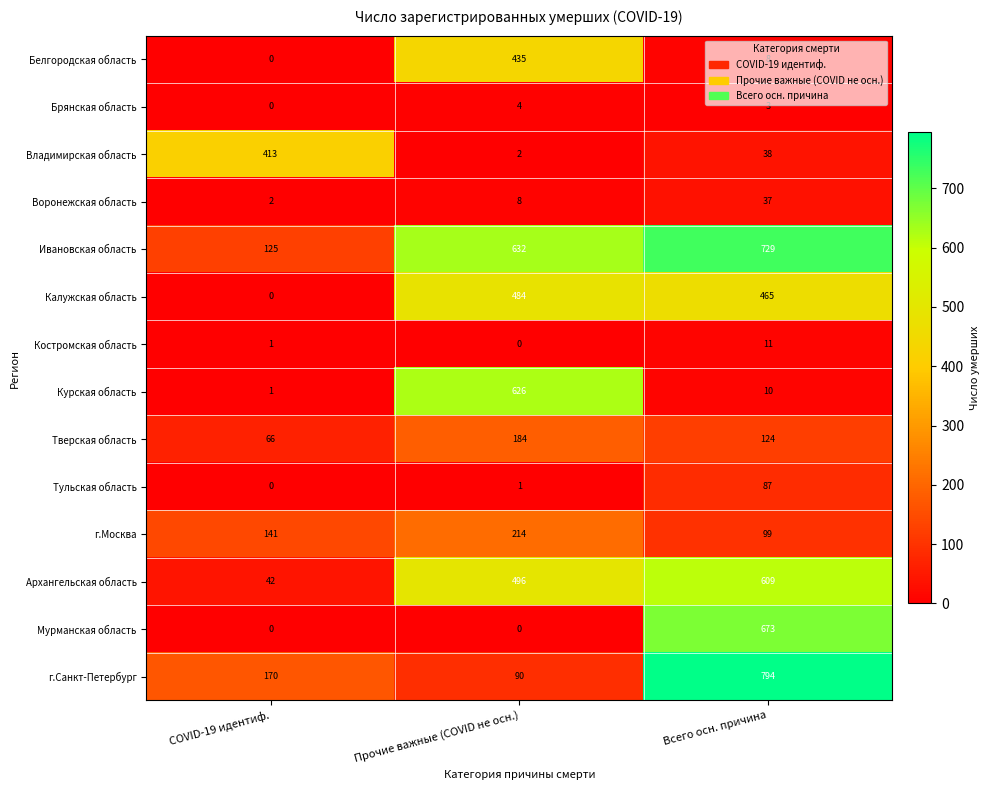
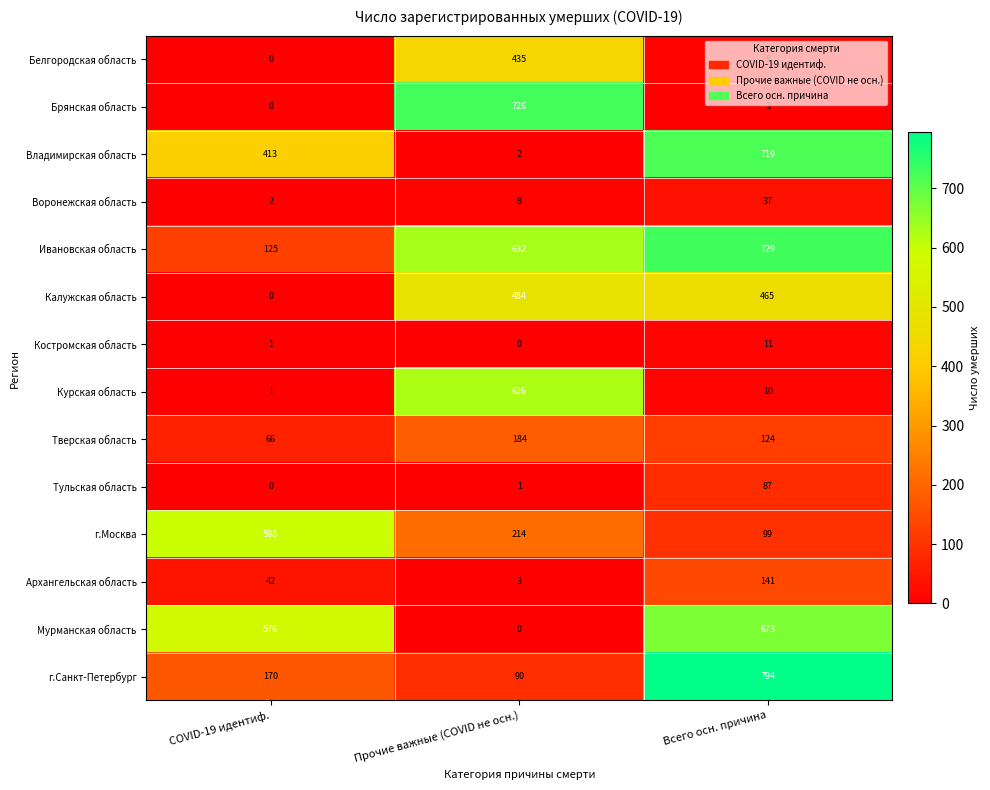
Брянская область, Прочие важные (COVID не осн.): 4 -> 726
Владимирская область, Всего осн. причина: 38 -> 719
г.Москва, COVID-19 идентиф.: 141 -> 598
Архангельская область, Прочие важные (COVID не осн.): 496 -> 3
Архангельская область, Всего осн. причина: 609 -> 141
Мурманская область, COVID-19 идентиф.: 0 -> 576
